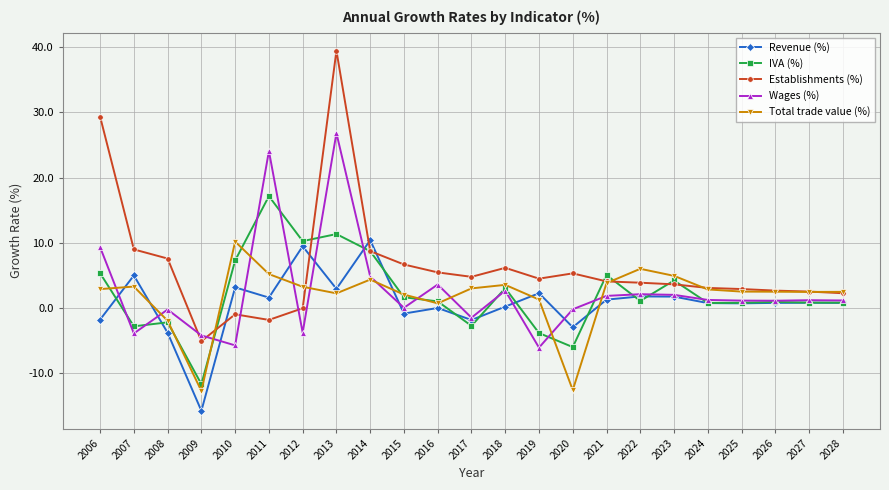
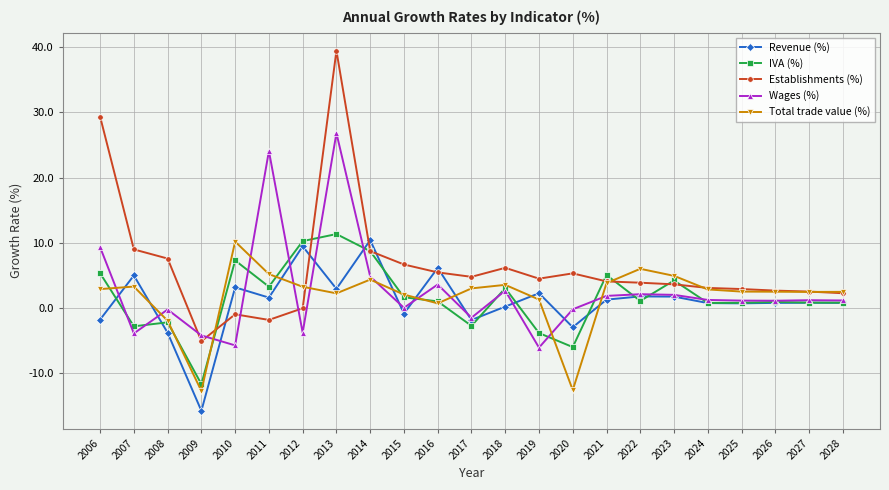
IVA (%), 2011: 17 -> 3
Revenue (%), 2016: 0 -> 6
